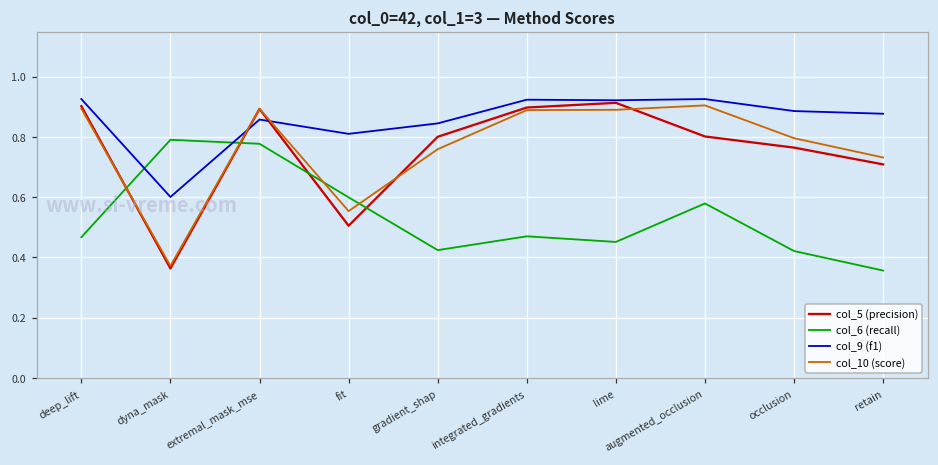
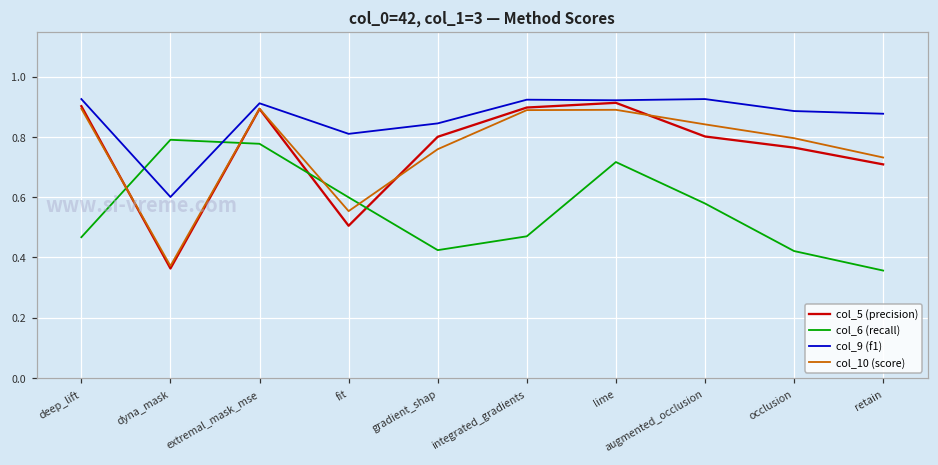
col_9 (f1), extremal_mask_mse: 0.86 -> 0.91
col_6 (recall), lime: 0.45 -> 0.72
col_10 (score), augmented_occlusion: 0.91 -> 0.84
